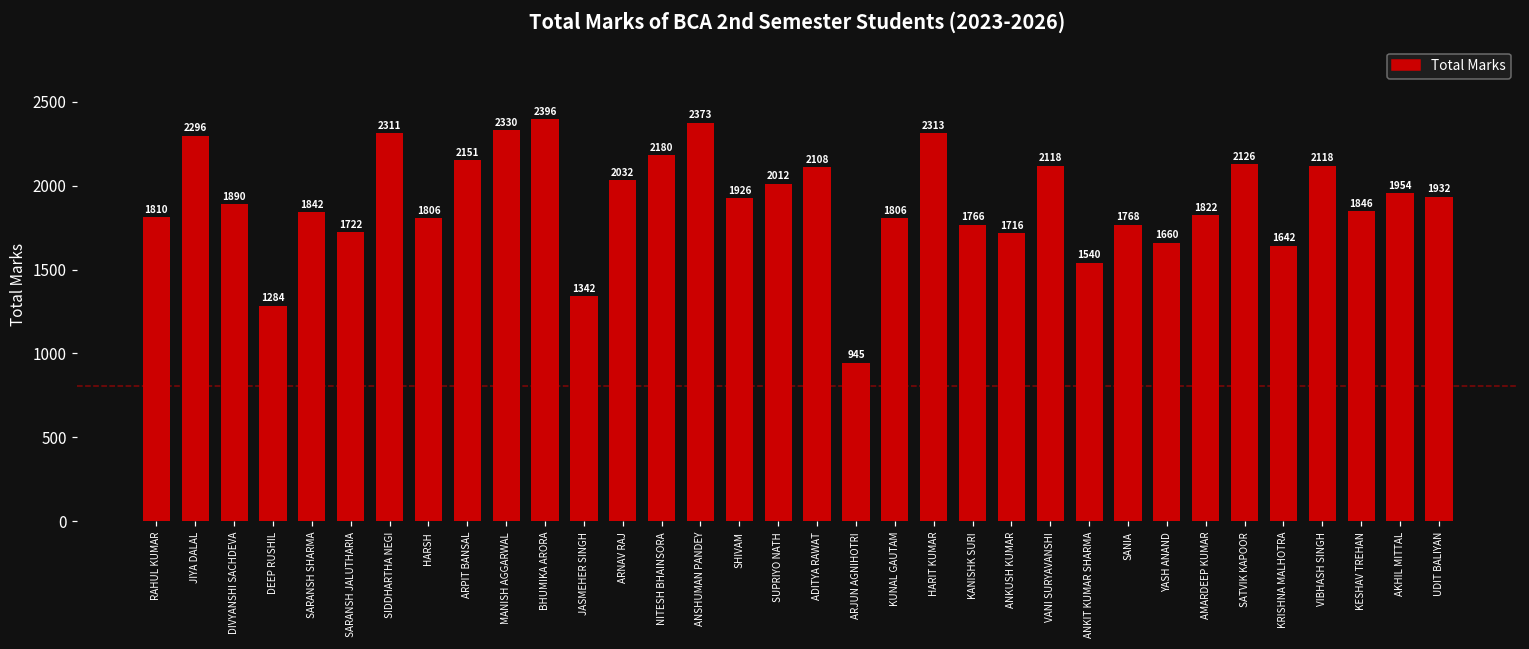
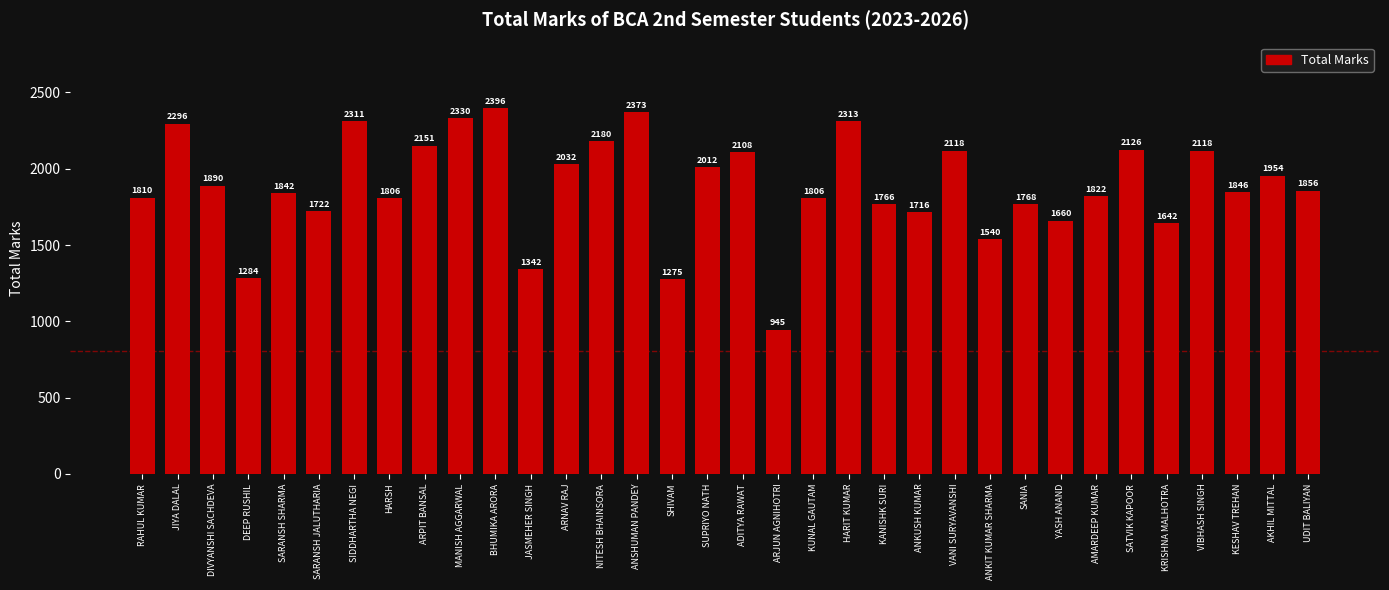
SHIVAM: 1926 -> 1275
UDIT BALIYAN: 1932 -> 1856
